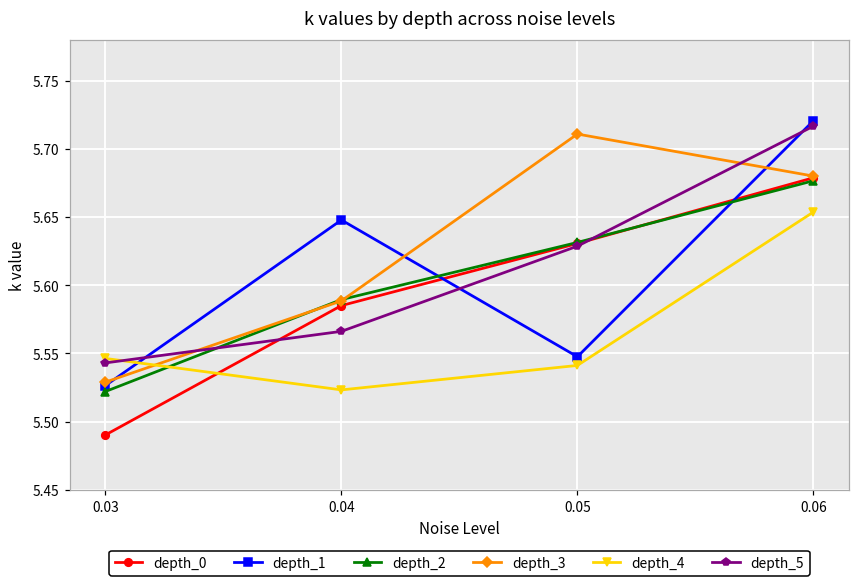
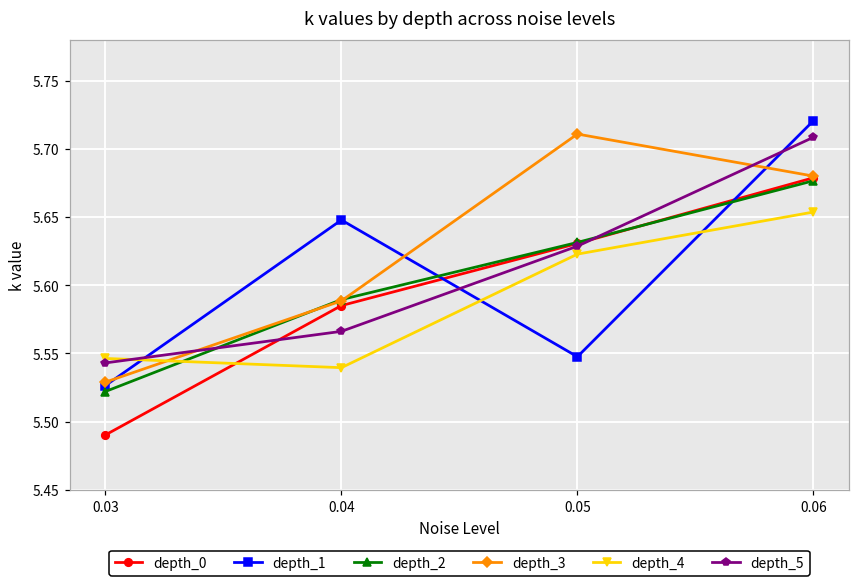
depth_4, 0.04: 5.523 -> 5.540
depth_4, 0.05: 5.541 -> 5.623
depth_5, 0.06: 5.717 -> 5.709
